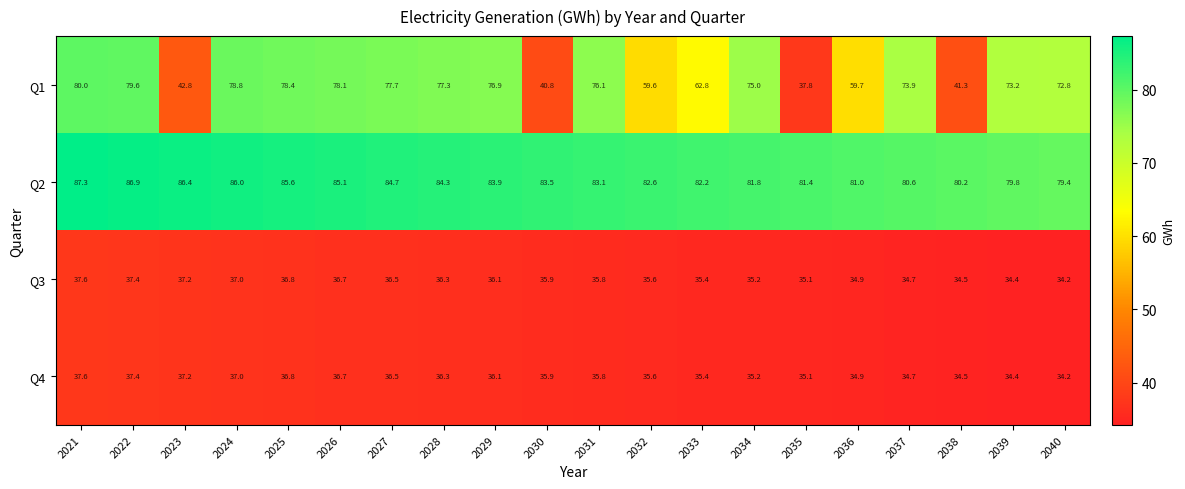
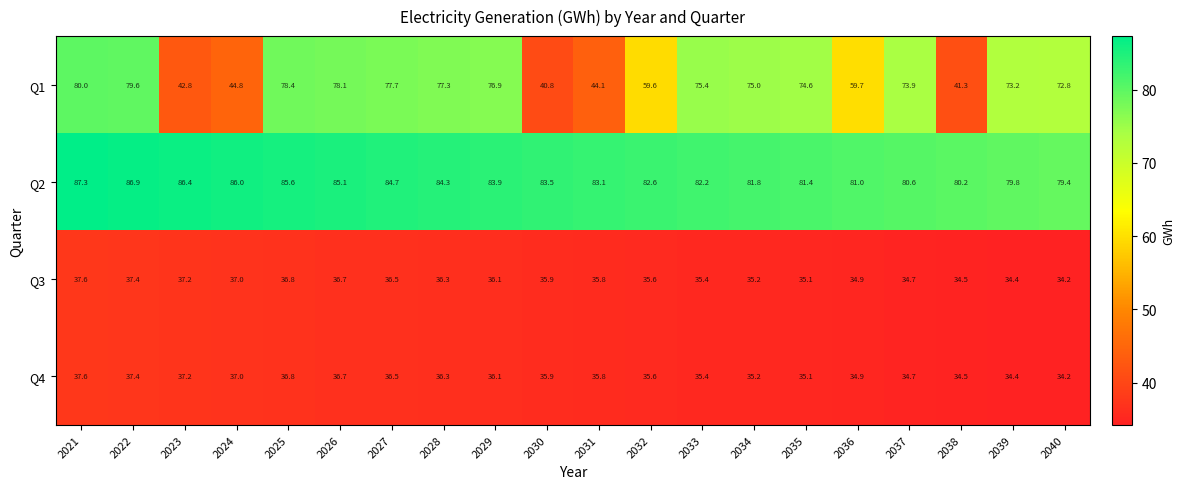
Q1, 2024: 78.8 -> 44.8
Q1, 2031: 76.1 -> 44.1
Q1, 2033: 62.8 -> 75.4
Q1, 2035: 37.8 -> 74.6
